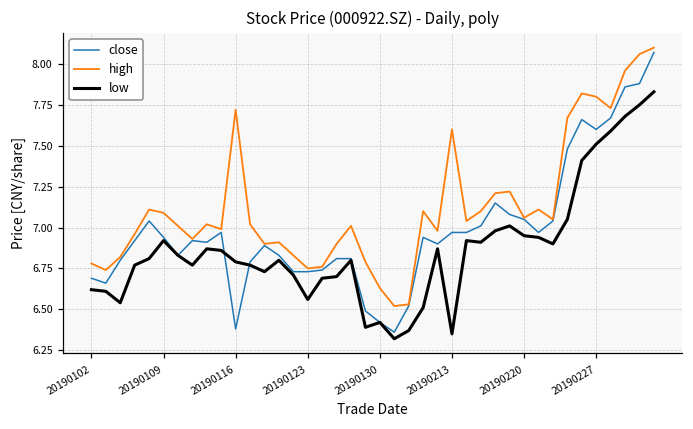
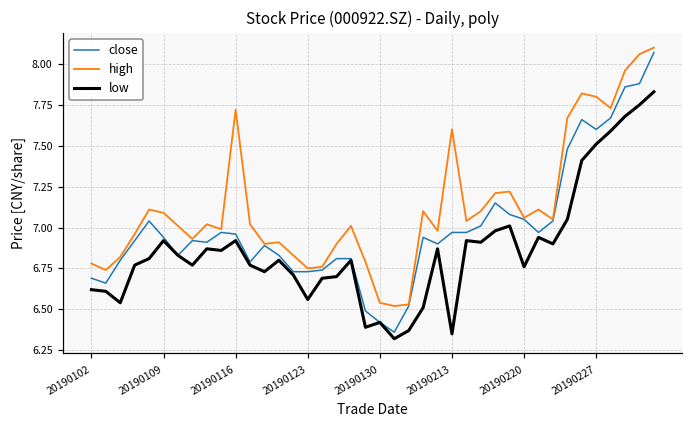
close, 20190116: 6.38 -> 6.96
low, 20190116: 6.79 -> 6.92
high, 20190130: 6.63 -> 6.54
low, 20190220: 6.95 -> 6.76
